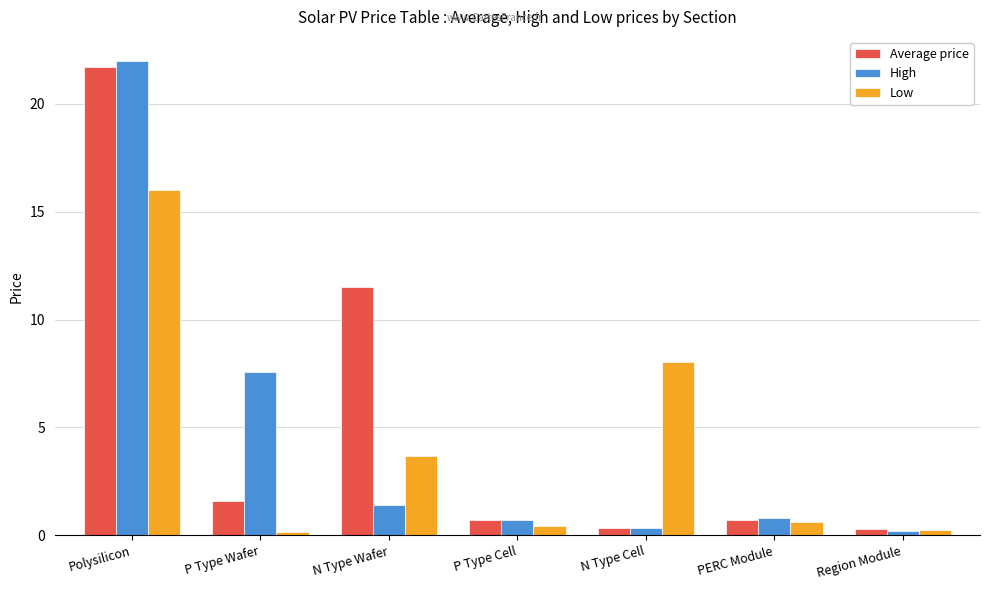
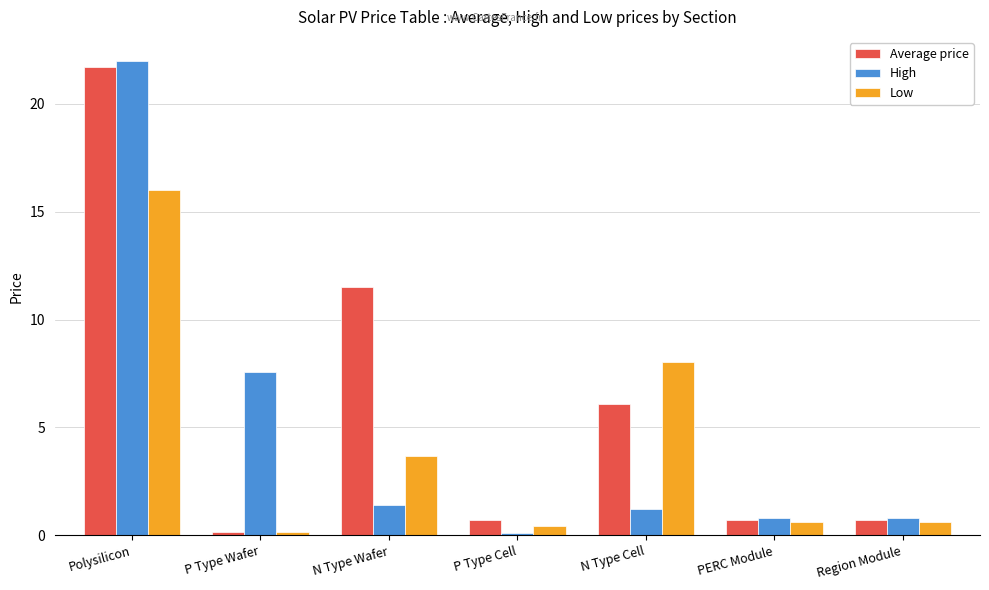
Average price, P Type Wafer: 1.6 -> 0.2
High, P Type Cell: 0.7 -> 0.1
Average price, N Type Cell: 0.3 -> 6.1
High, N Type Cell: 0.4 -> 1.2
Average price, Region Module: 0.3 -> 0.7
High, Region Module: 0.2 -> 0.8
Low, Region Module: 0.3 -> 0.6
